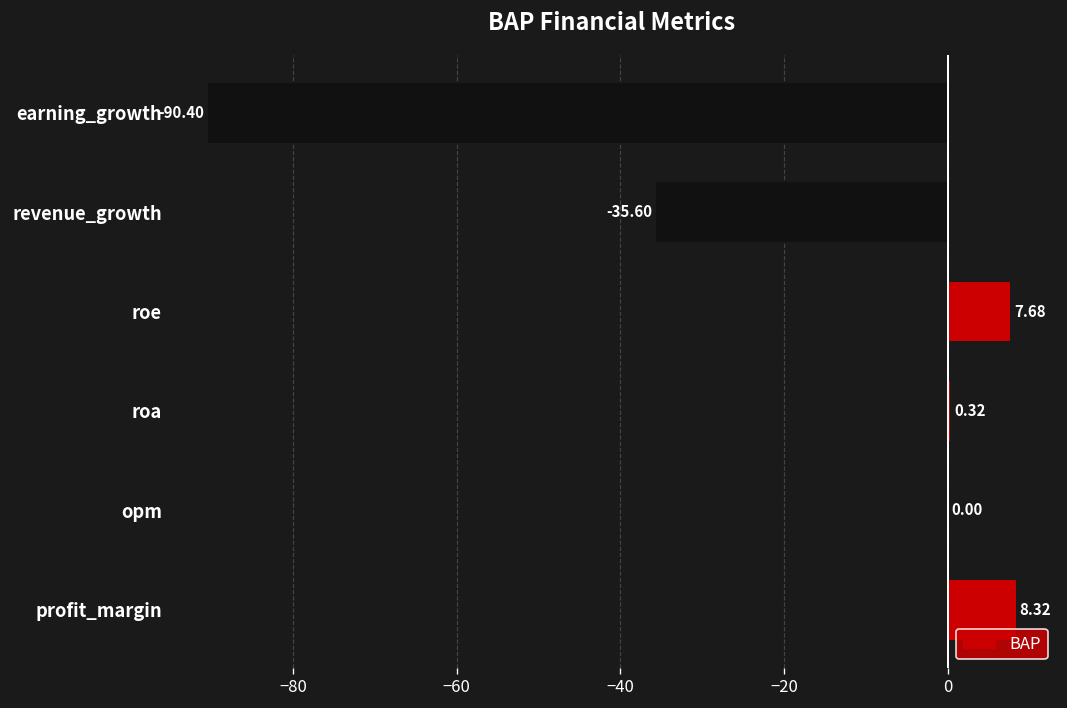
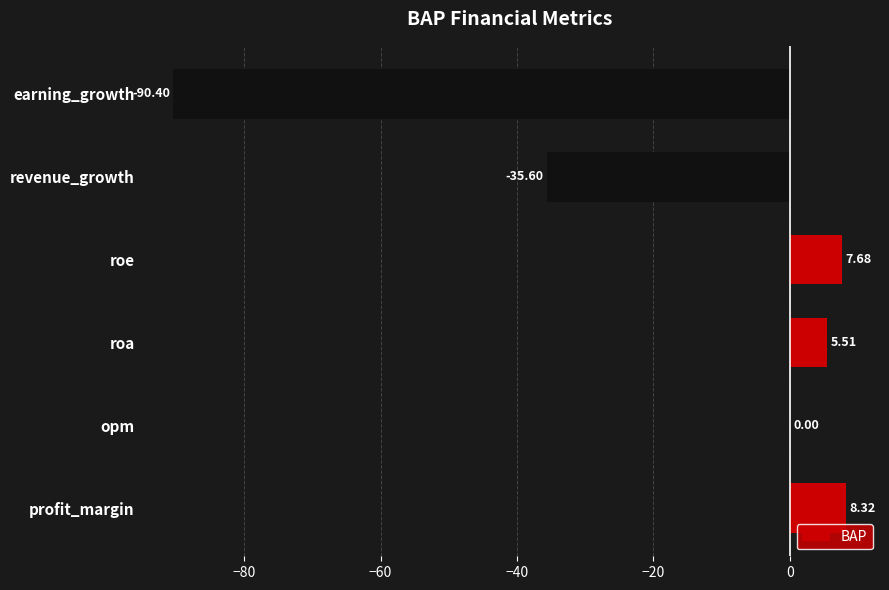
roa: 0.32 -> 5.51
